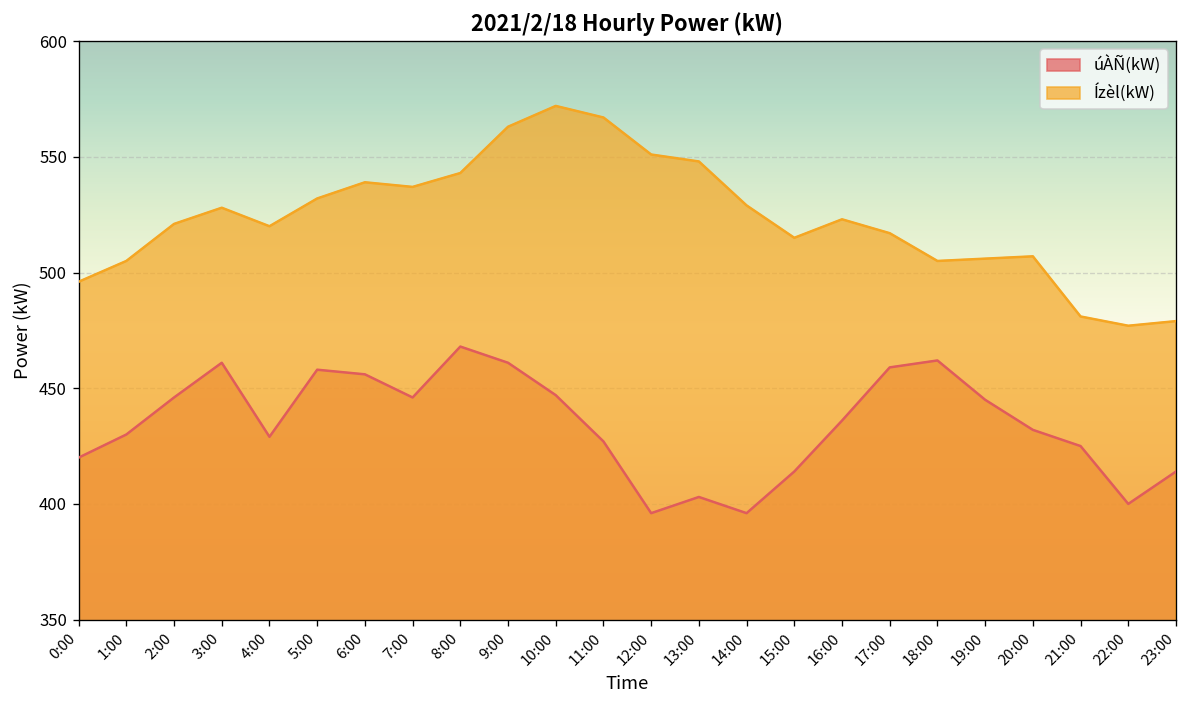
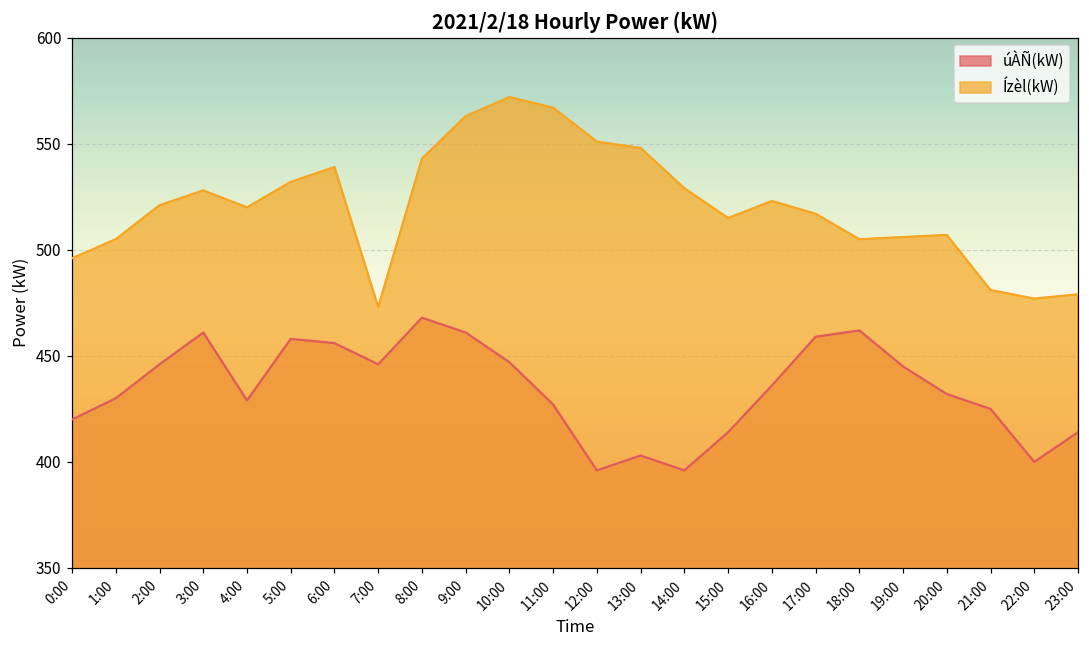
Ízèl(kW), 7:00: 537 -> 473
